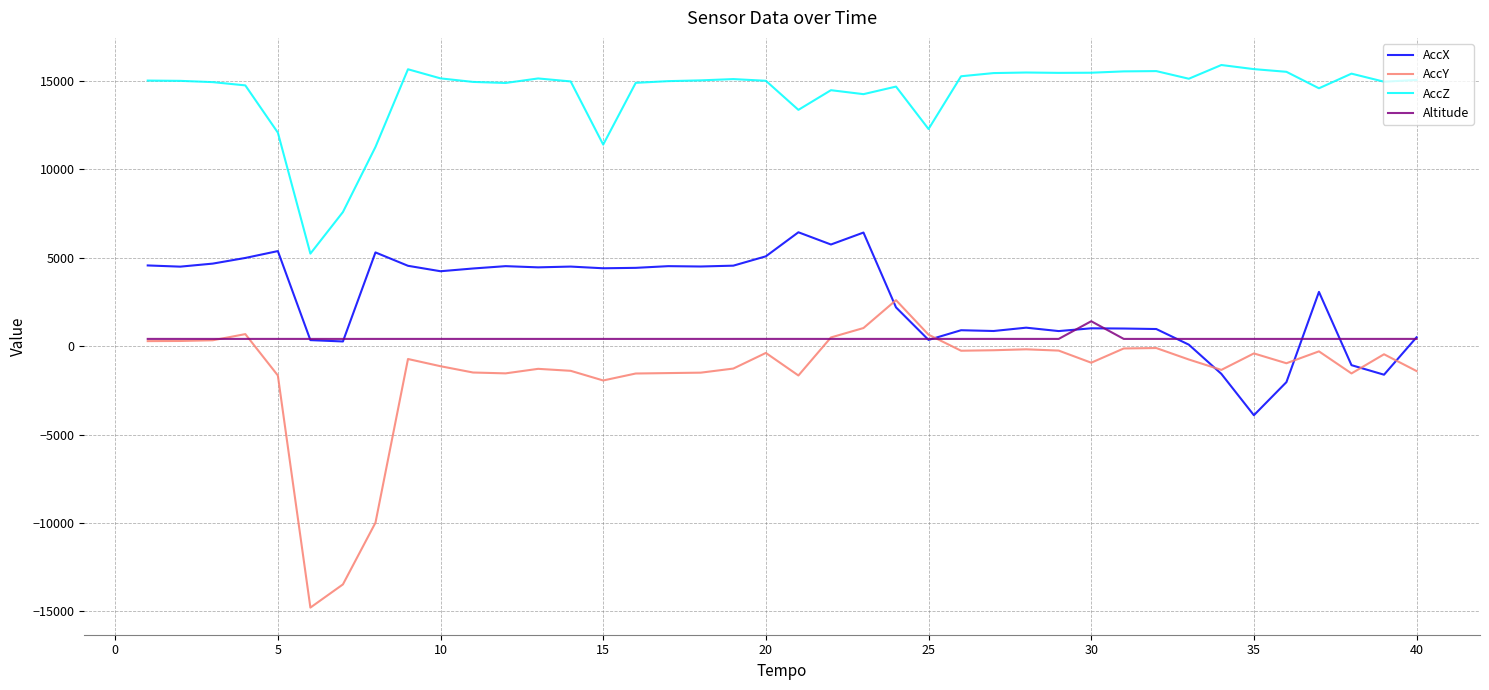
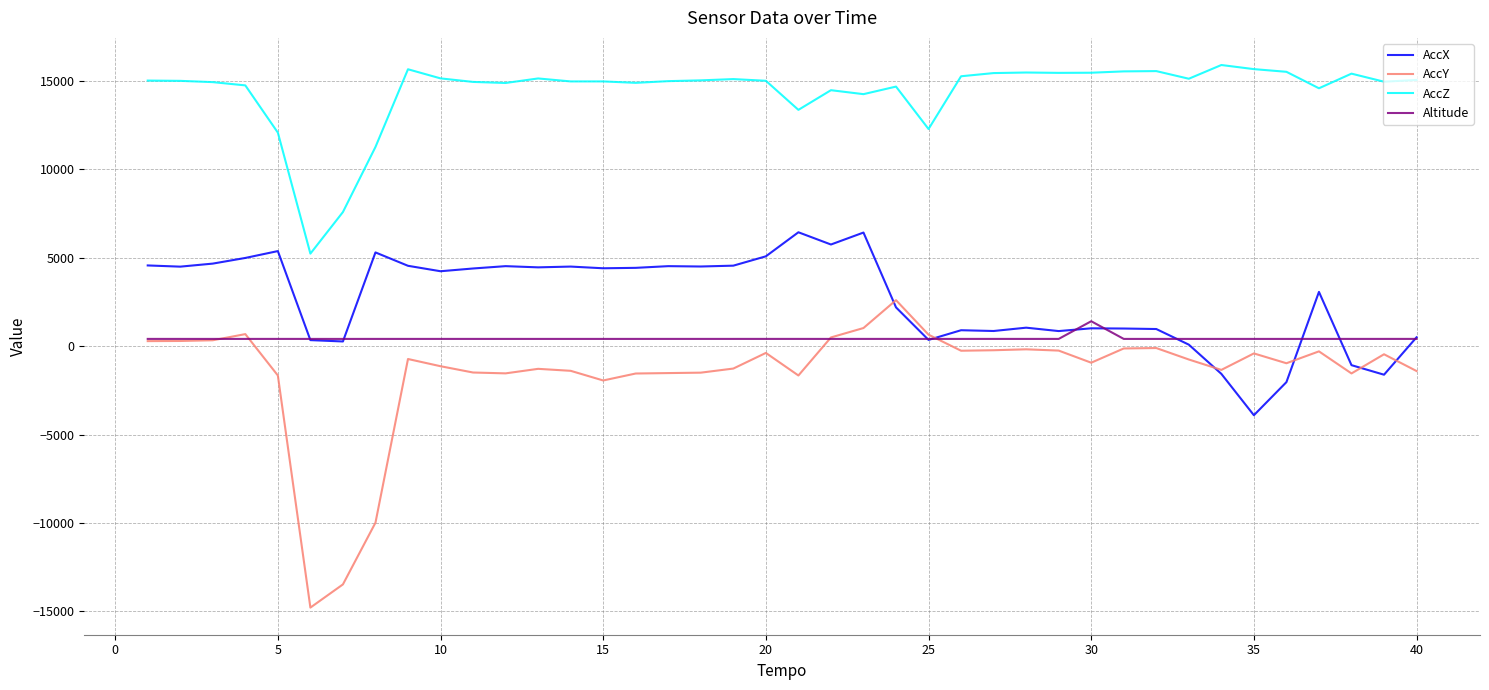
AccZ, 15: 11400 -> 15000
